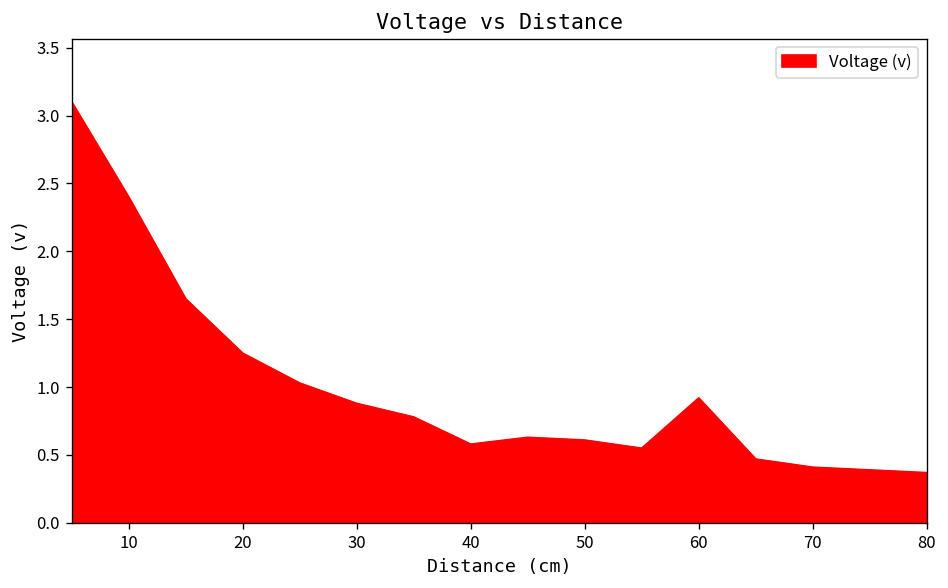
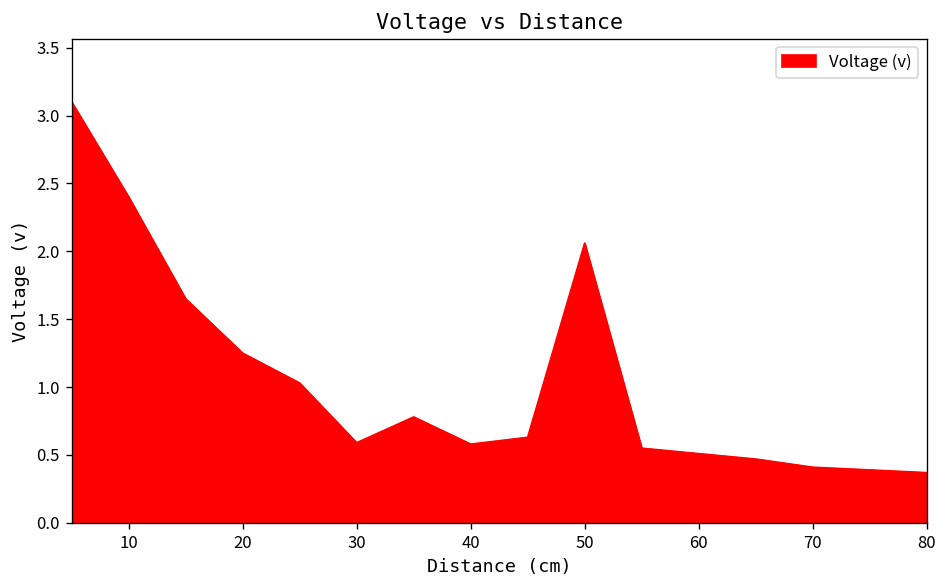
30: 0.88 -> 0.59
50: 0.61 -> 2.06
60: 0.92 -> 0.51
